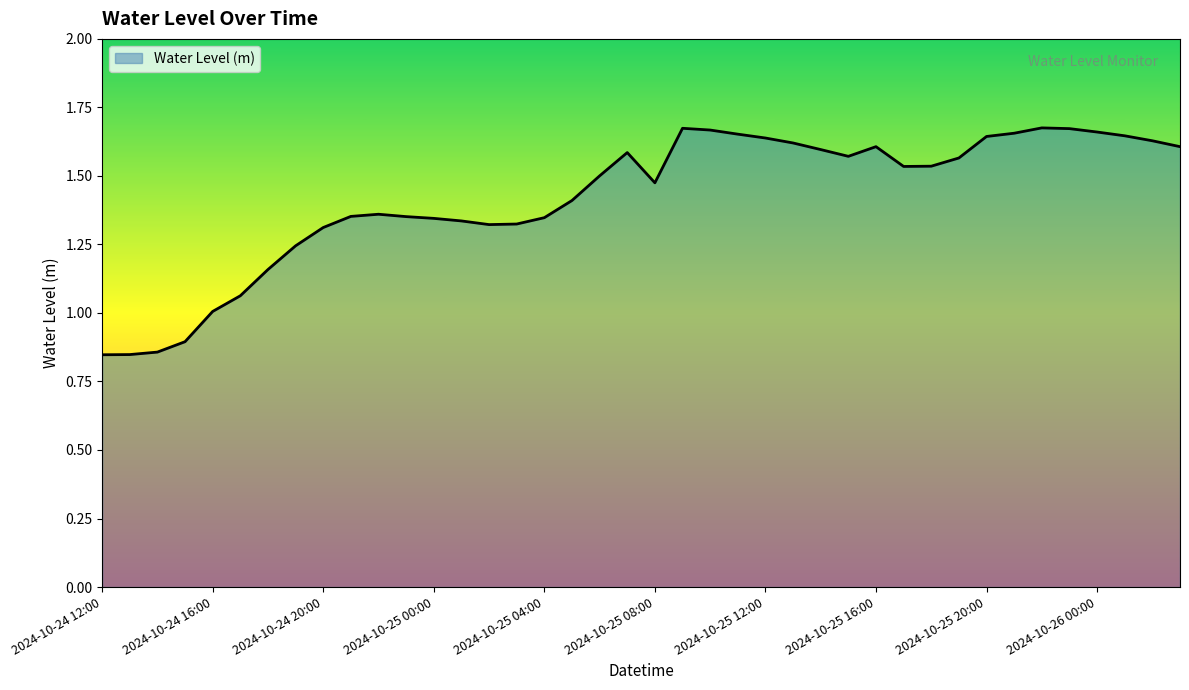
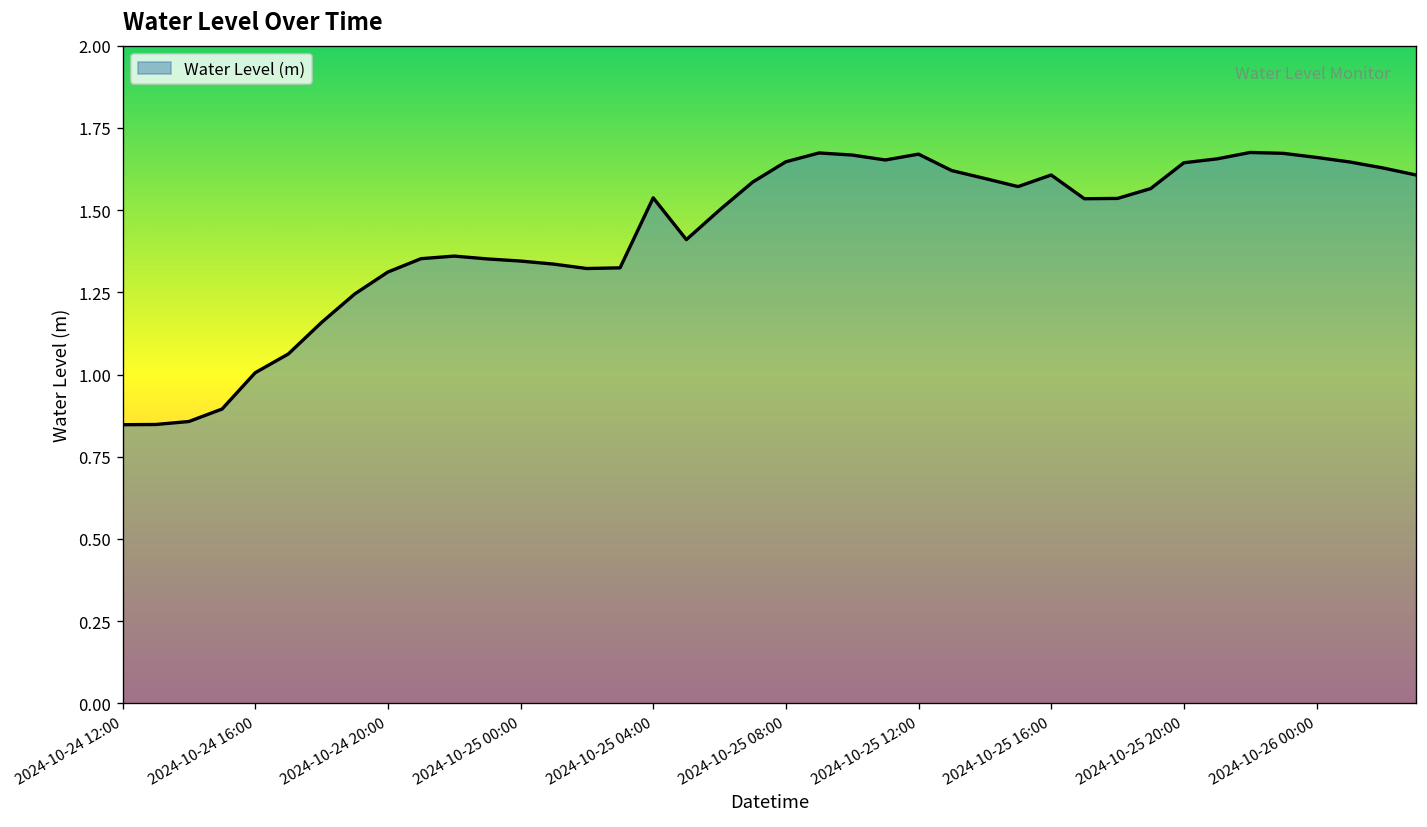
2024-10-25 04:00: 1.35 -> 1.54
2024-10-25 08:00: 1.47 -> 1.65
2024-10-25 12:00: 1.64 -> 1.67
